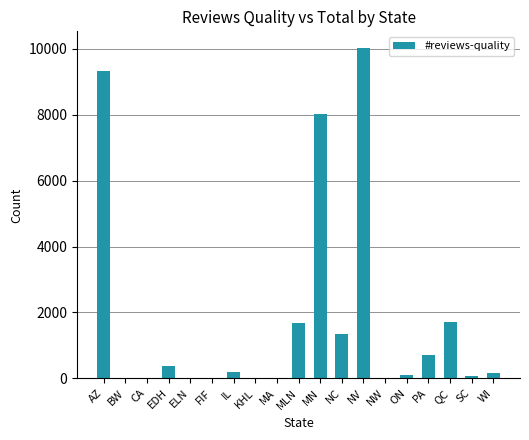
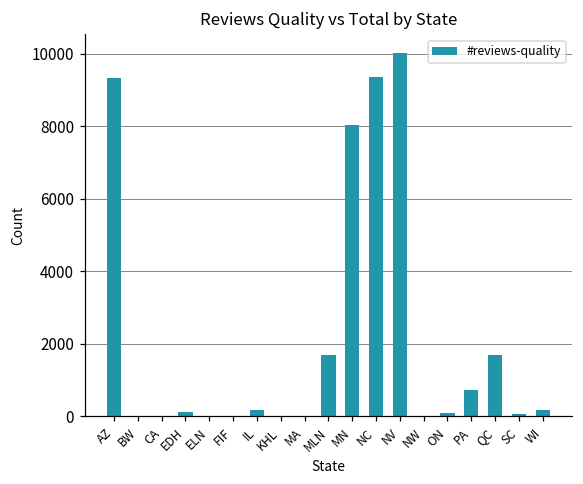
EDH: 400 -> 100
NC: 1400 -> 9400
